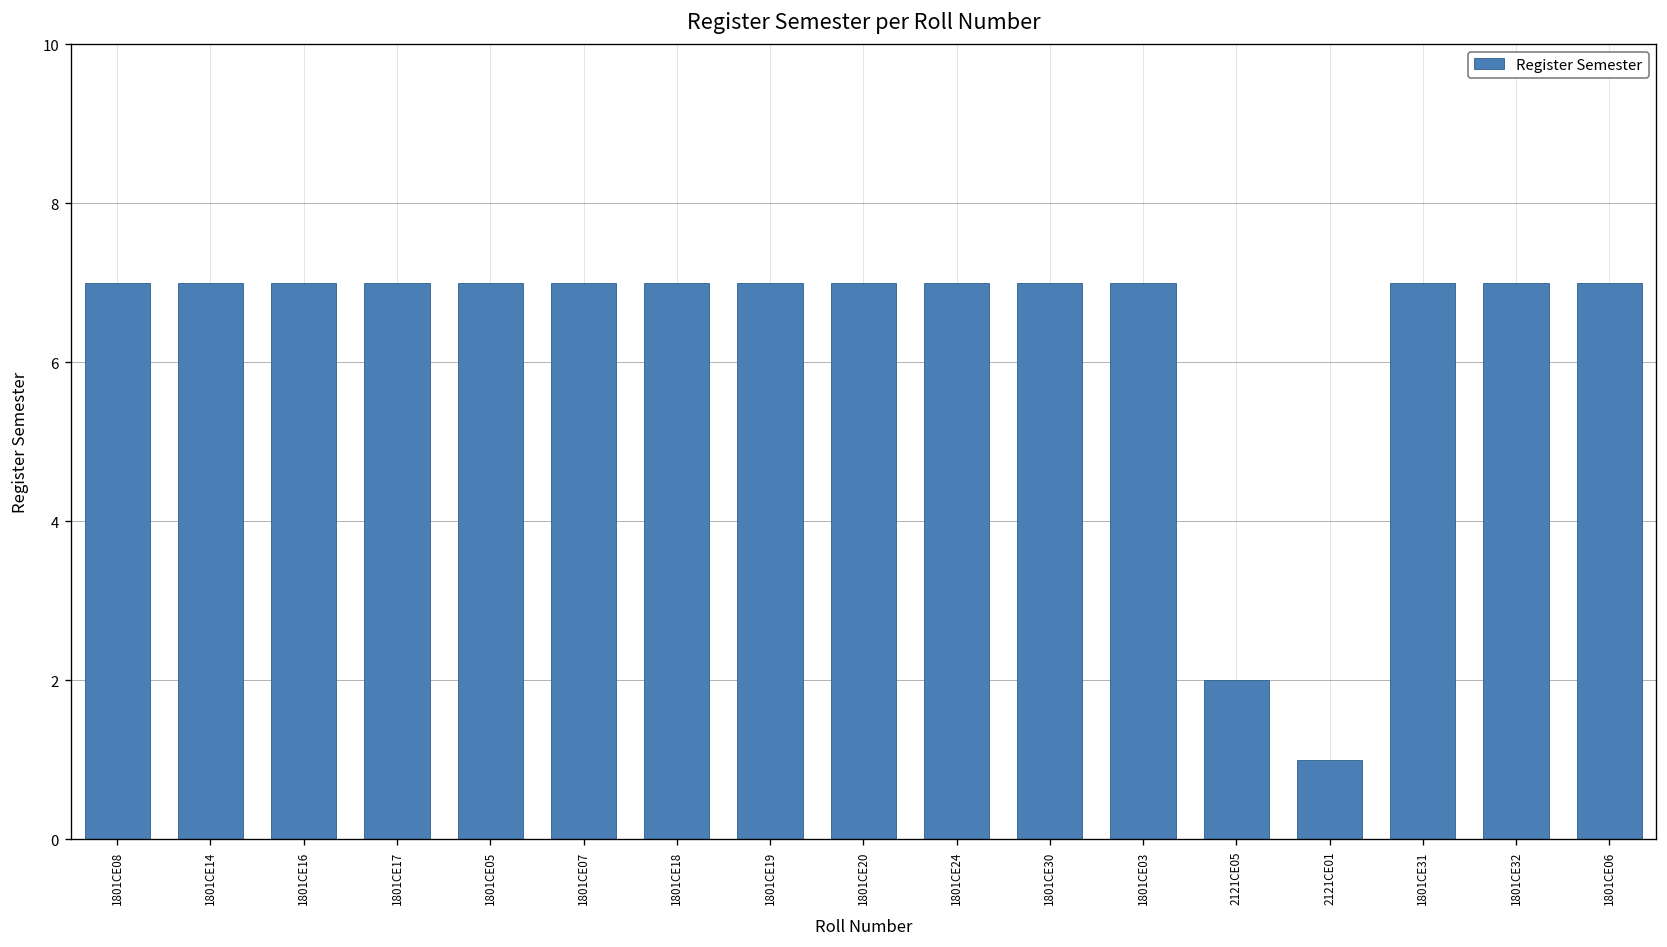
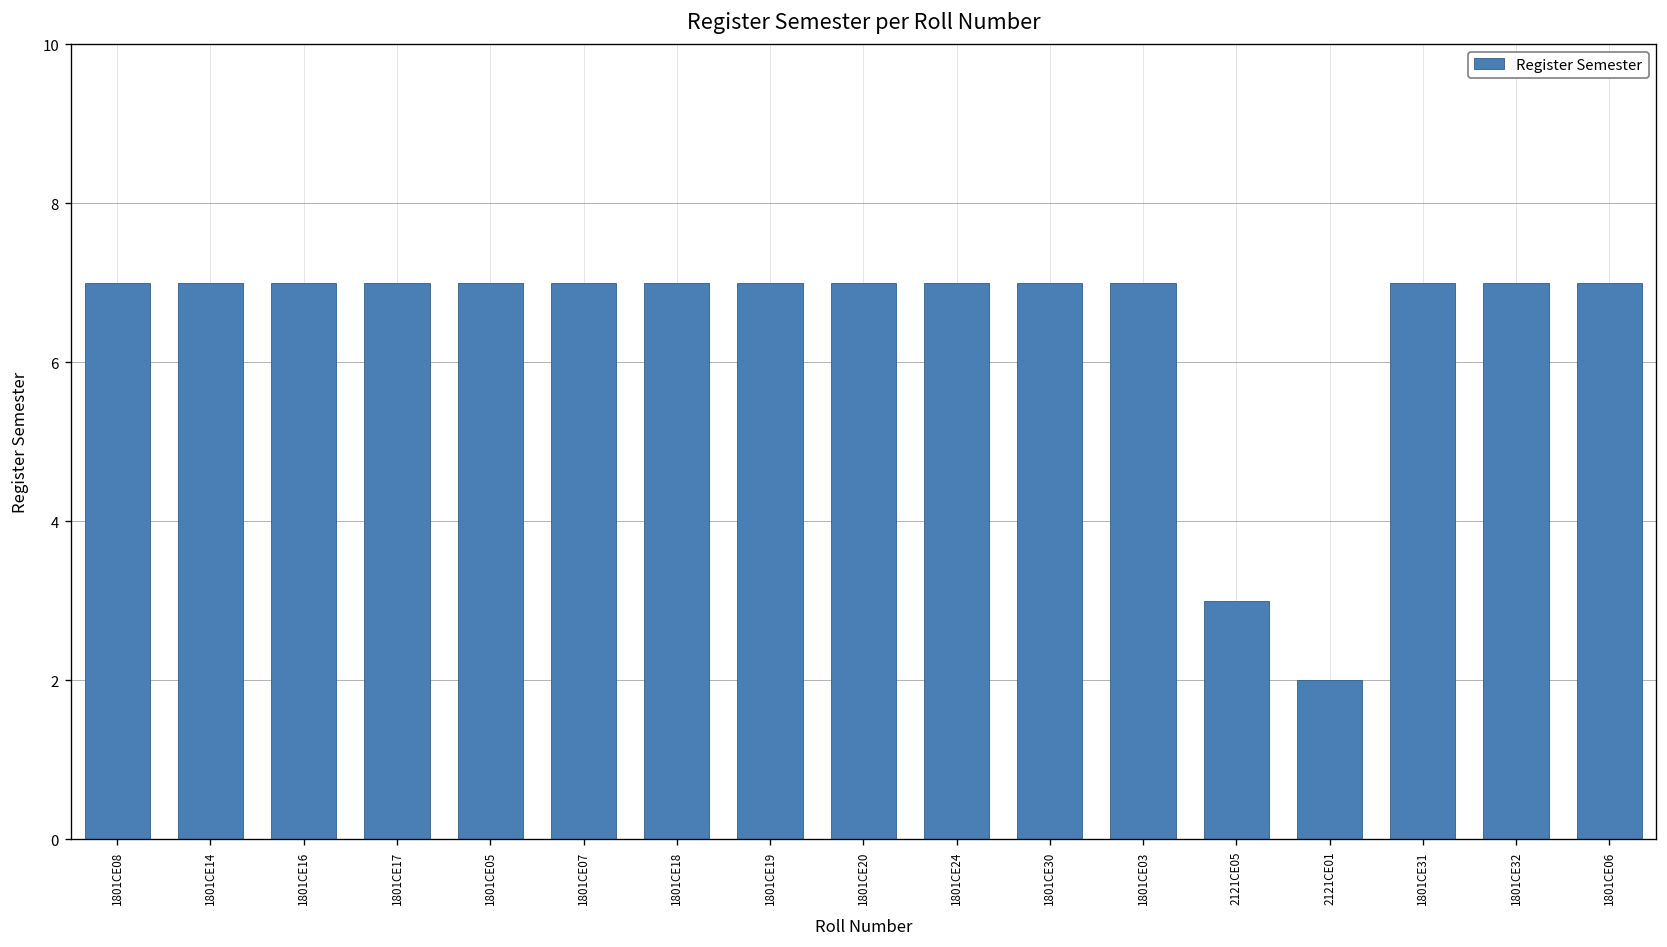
2121CE05: 2 -> 3
2121CE01: 1 -> 2
